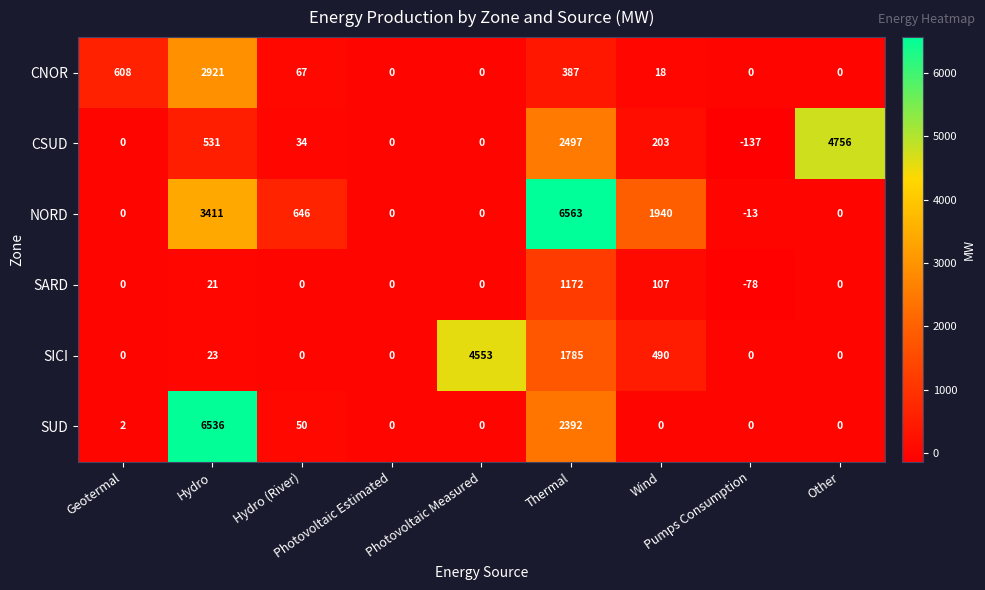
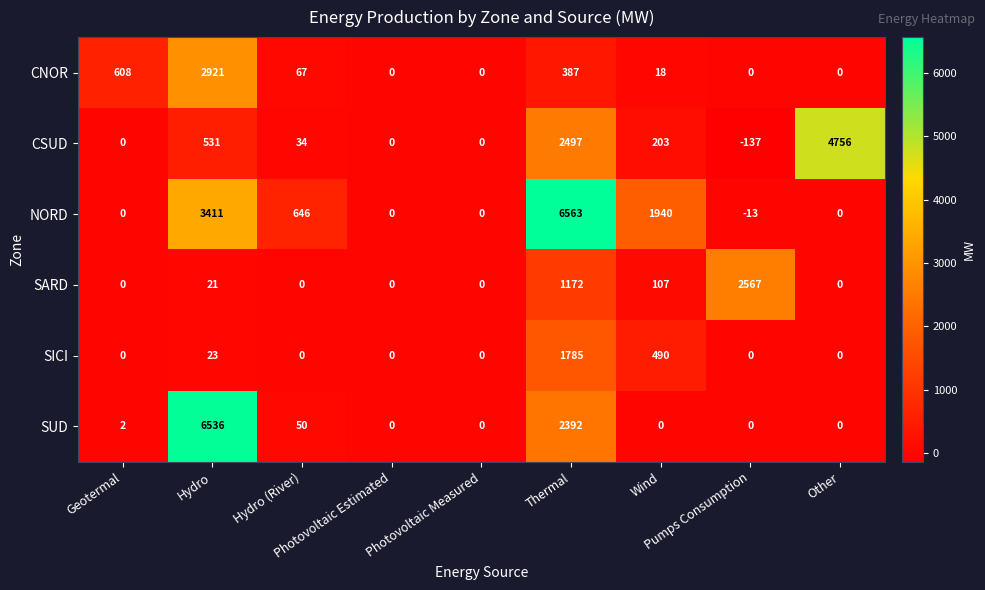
SARD, Pumps Consumption: -78 -> 2567
SICI, Photovoltaic Measured: 4553 -> 0
